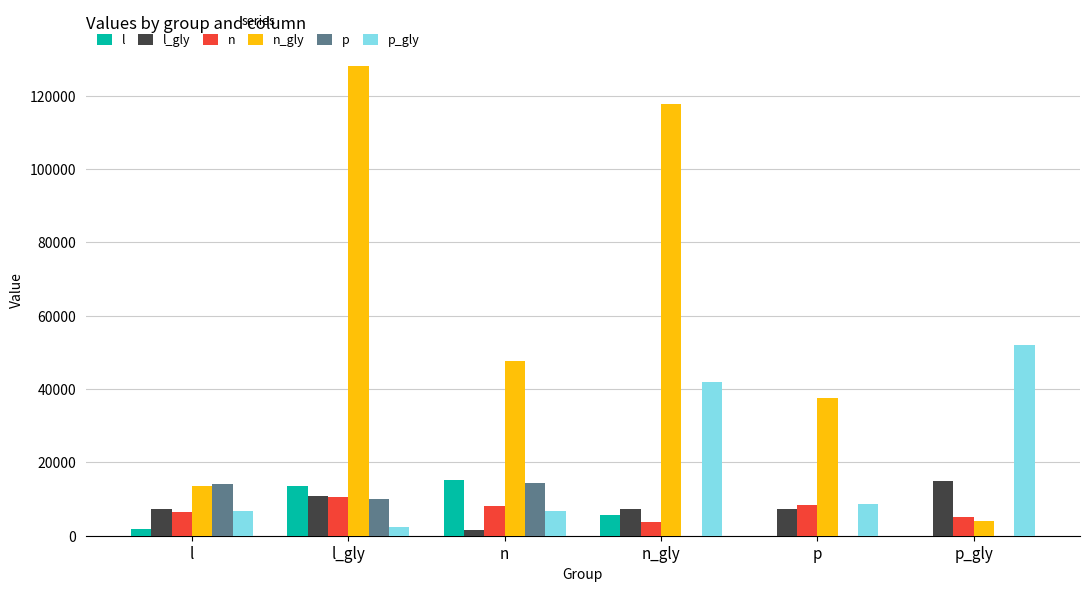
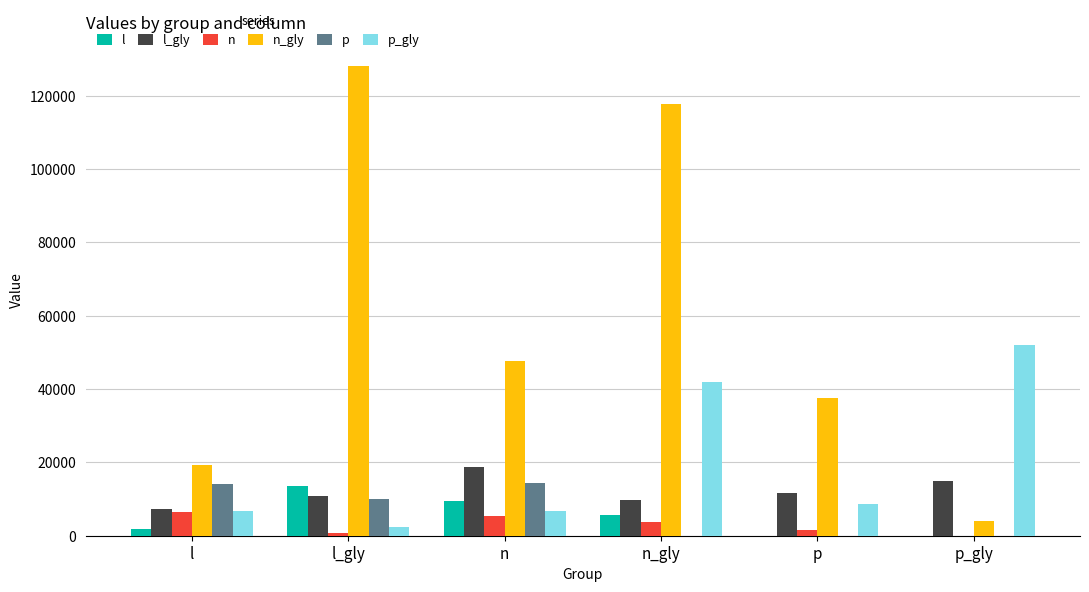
n_gly, l: 14000 -> 19000
n, l_gly: 11000 -> 1000
l, n: 15000 -> 9000
l_gly, n: 1000 -> 19000
n, n: 8000 -> 5000
l_gly, n_gly: 7000 -> 10000
l_gly, p: 7000 -> 12000
n, p: 8000 -> 1000
n, p_gly: 5000 -> 0
